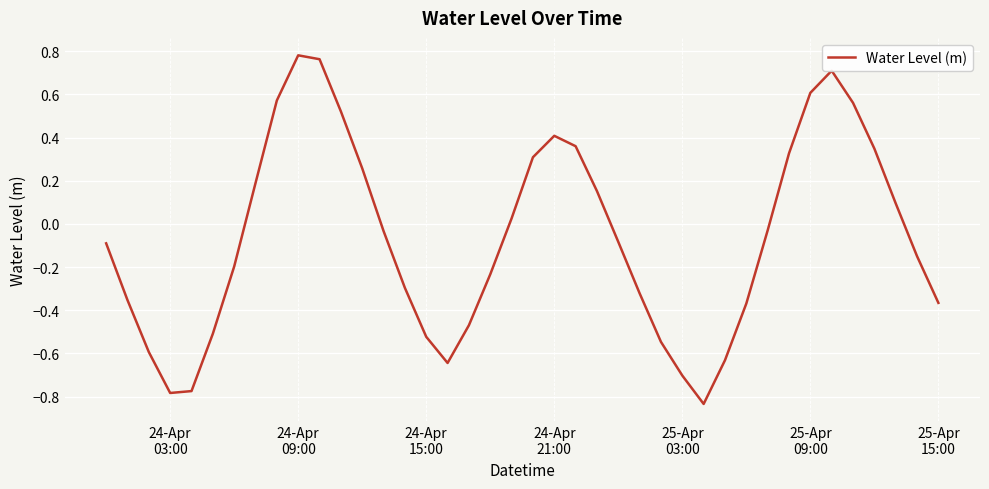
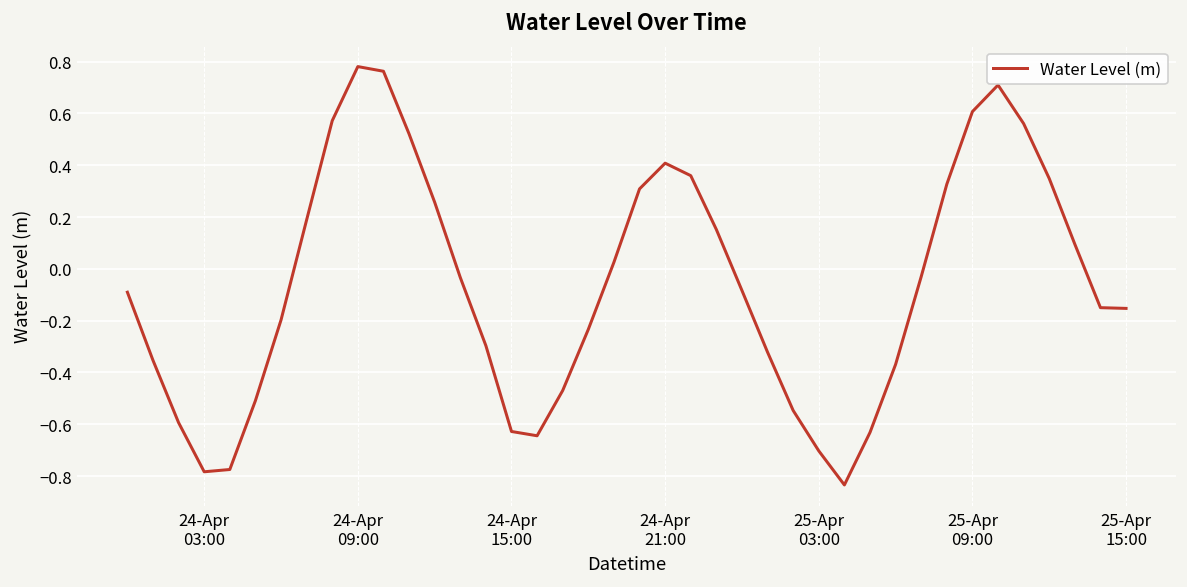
24-Apr 15:00: -0.52 -> -0.63
25-Apr 15:00: -0.37 -> -0.15
